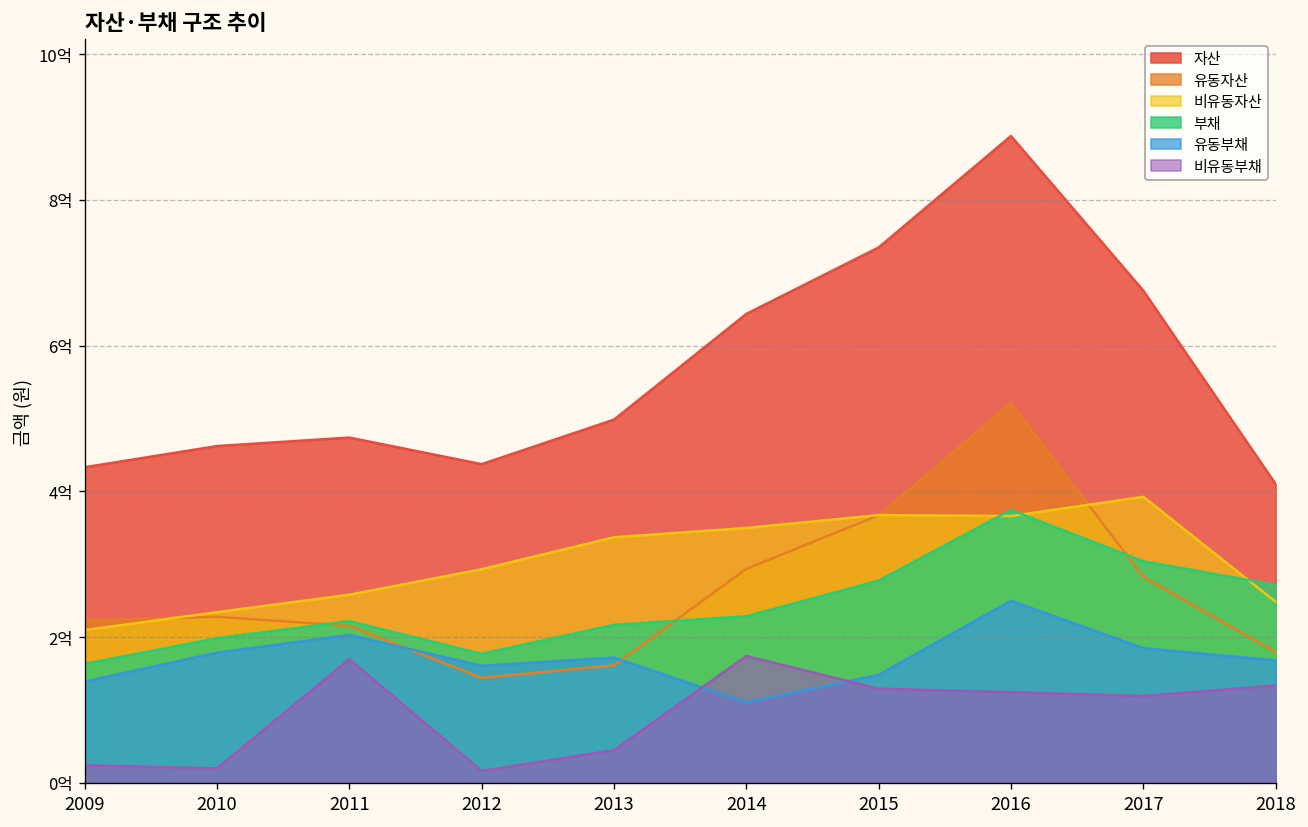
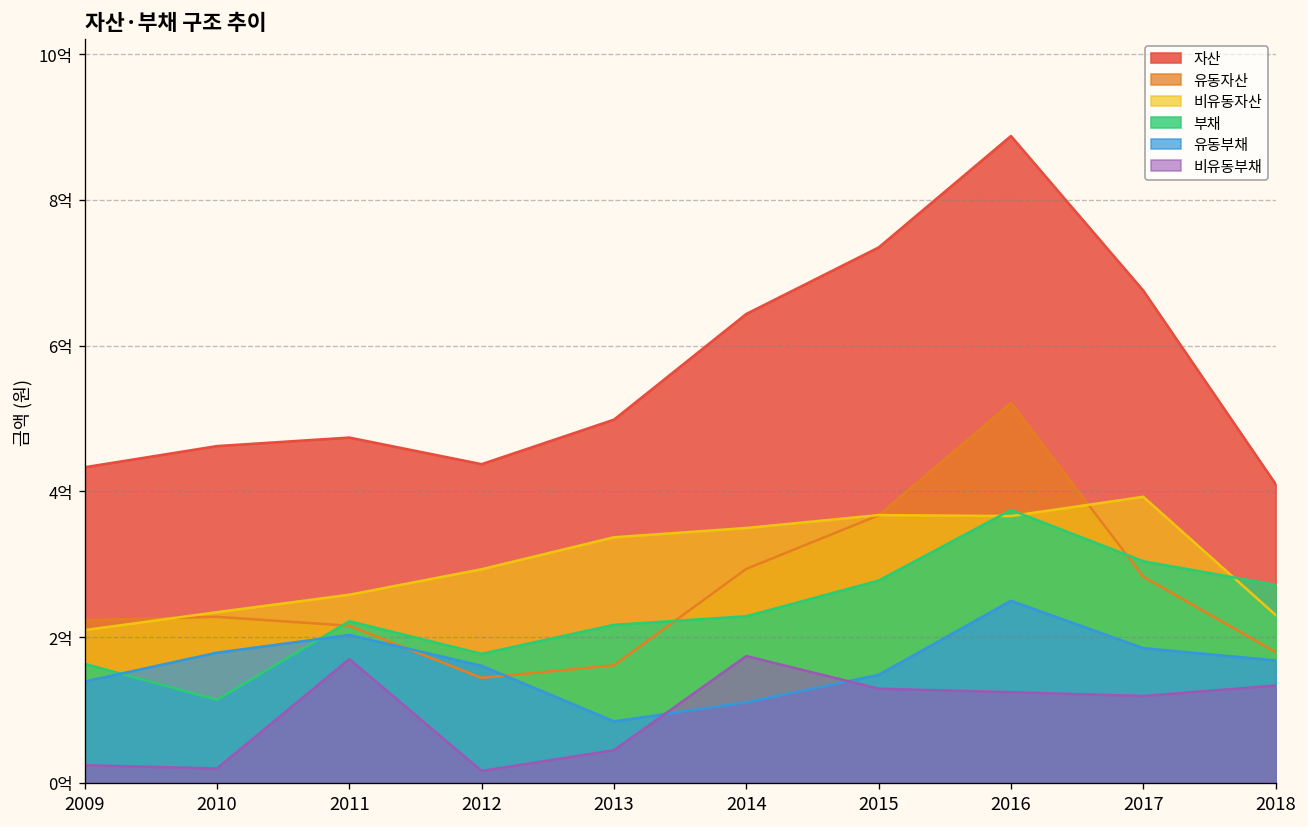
부채, 2010: 2.0억 -> 1.1억
유동부채, 2013: 1.7억 -> 0.8억
비유동자산, 2018: 2.5억 -> 2.3억
